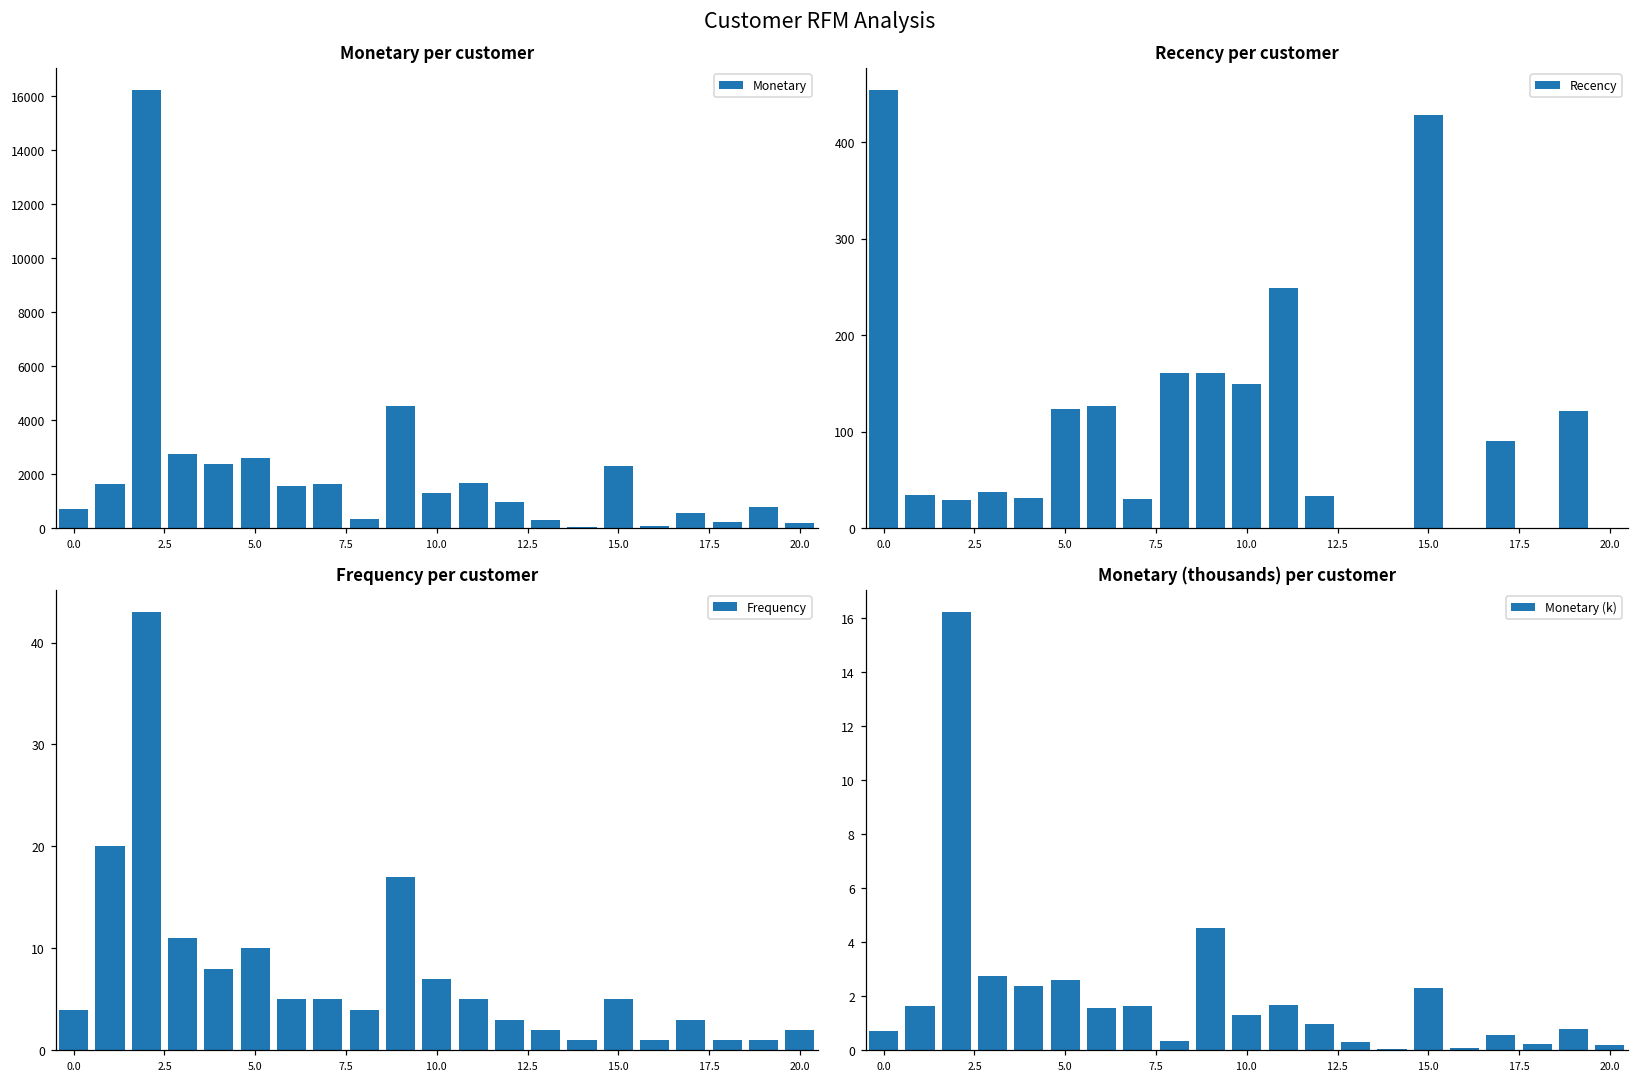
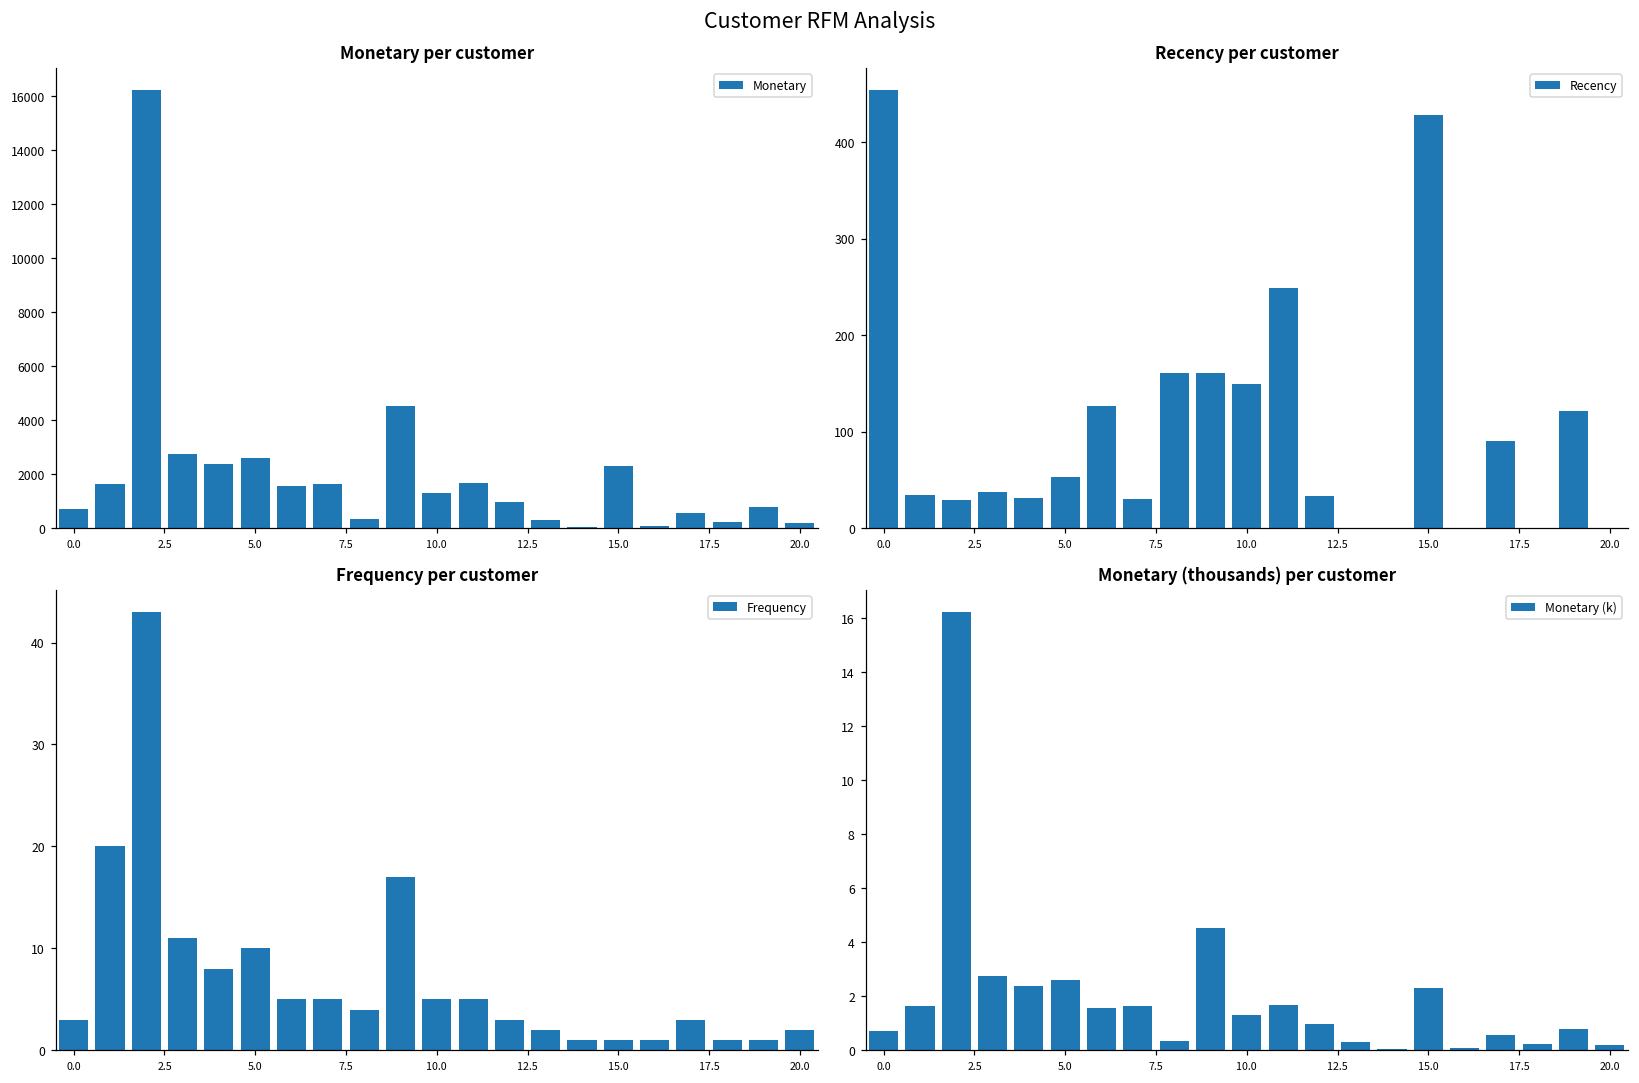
Recency per customer, 5.0: 120 -> 50
Frequency per customer, 0.0: 4 -> 3
Frequency per customer, 10.0: 7 -> 5
Frequency per customer, 15.0: 5 -> 1
